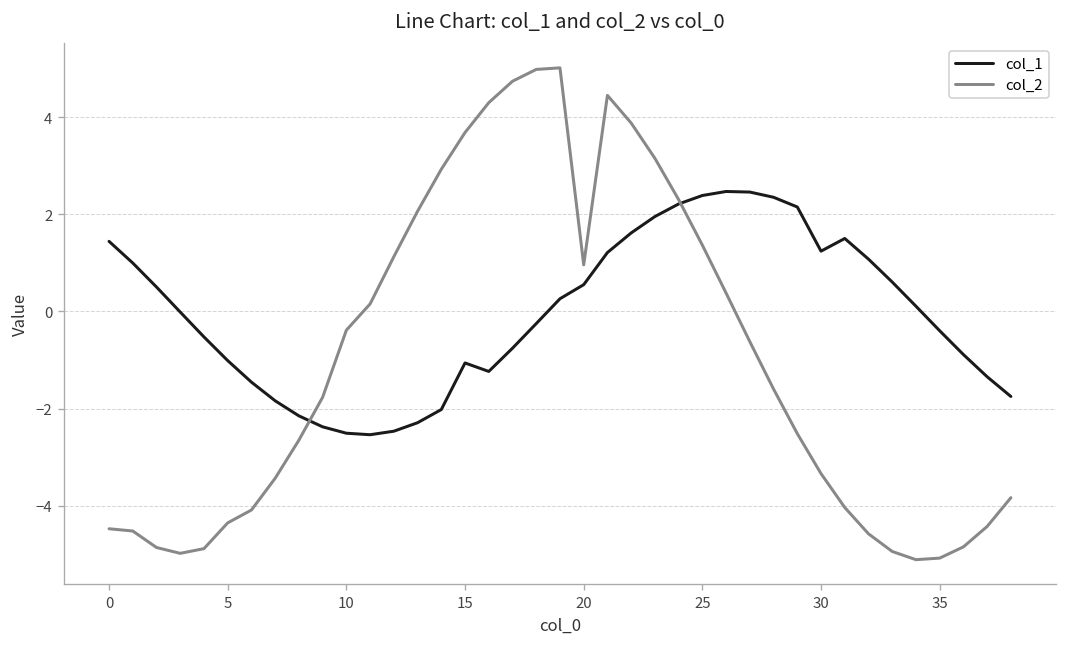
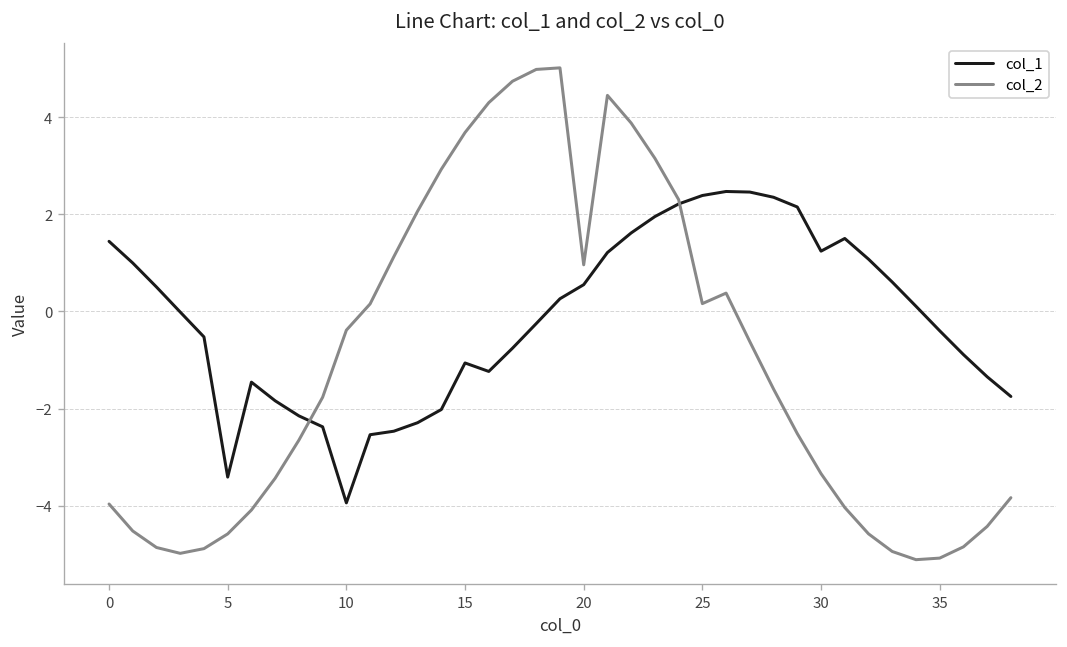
col_2, 0: -4.5 -> -4.0
col_1, 5: -1.0 -> -3.4
col_2, 5: -4.4 -> -4.6
col_1, 10: -2.5 -> -3.9
col_2, 25: 1.4 -> 0.2
